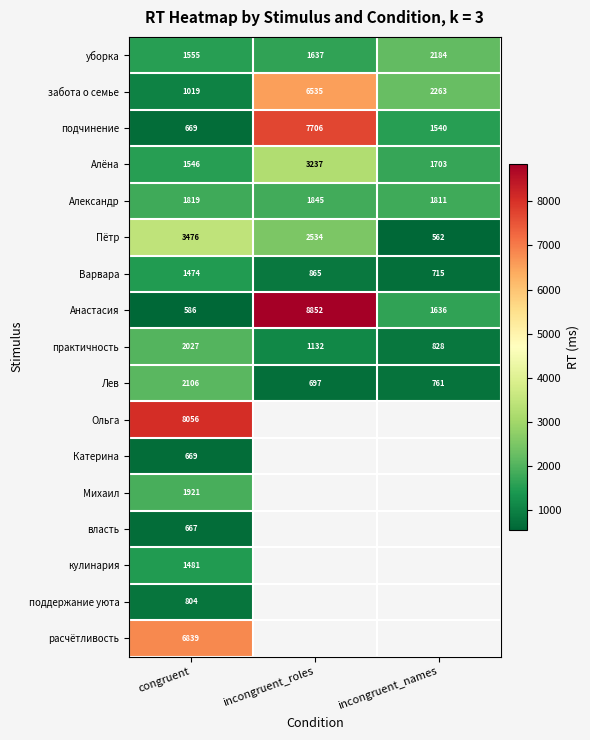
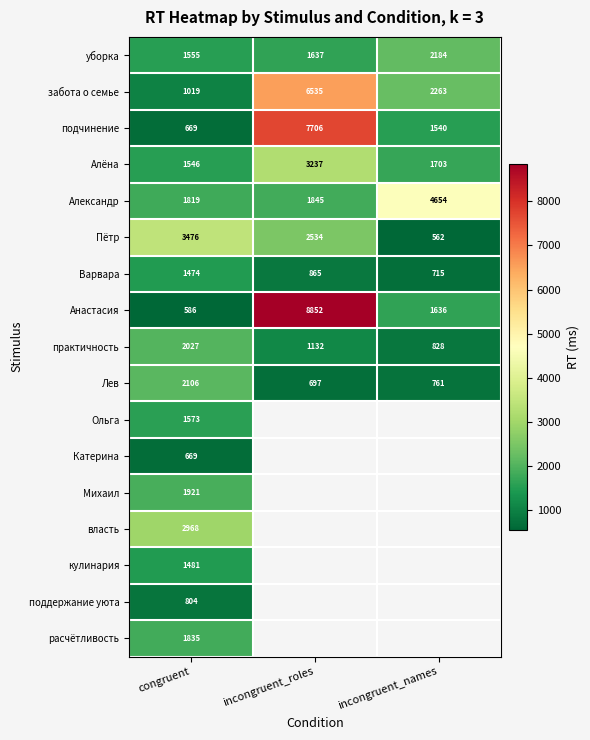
Александр, incongruent_names: 1811 -> 4654
Ольга, congruent: 8056 -> 1573
власть, congruent: 667 -> 2968
расчётливость, congruent: 6839 -> 1835
